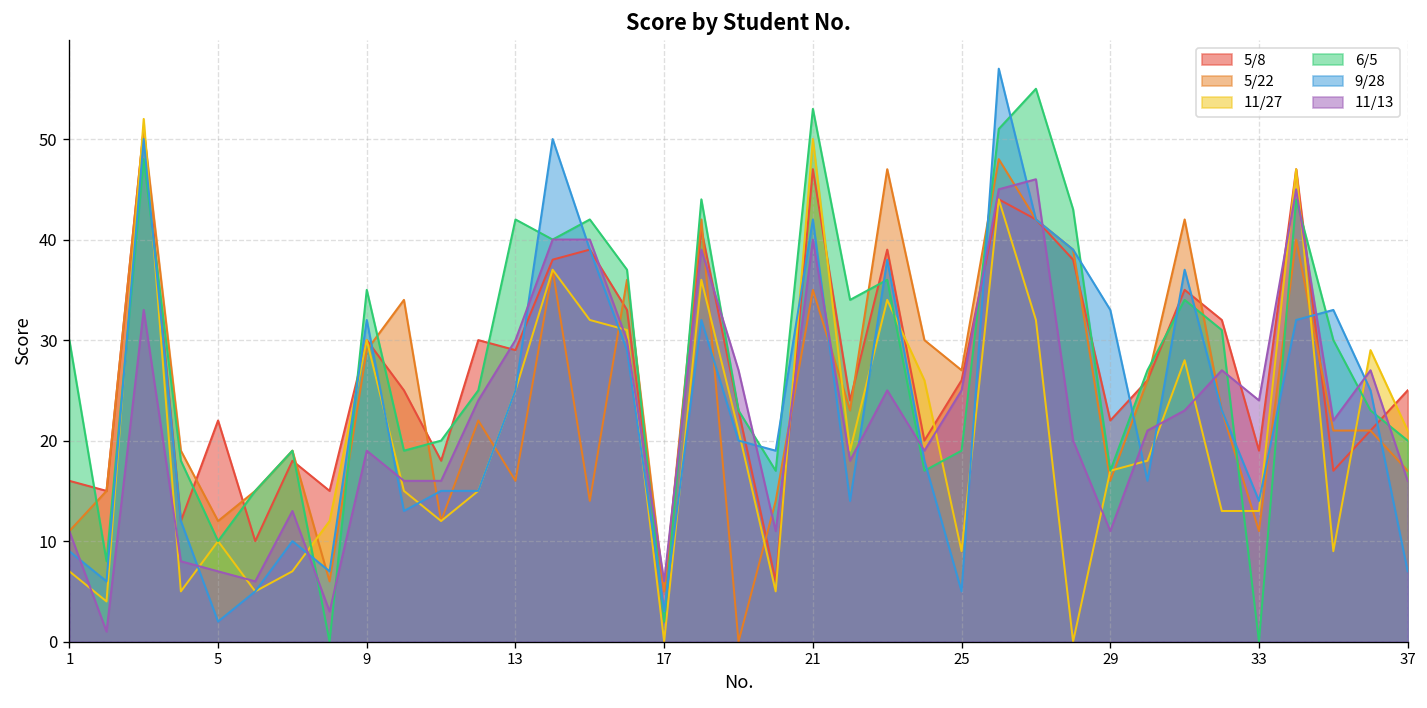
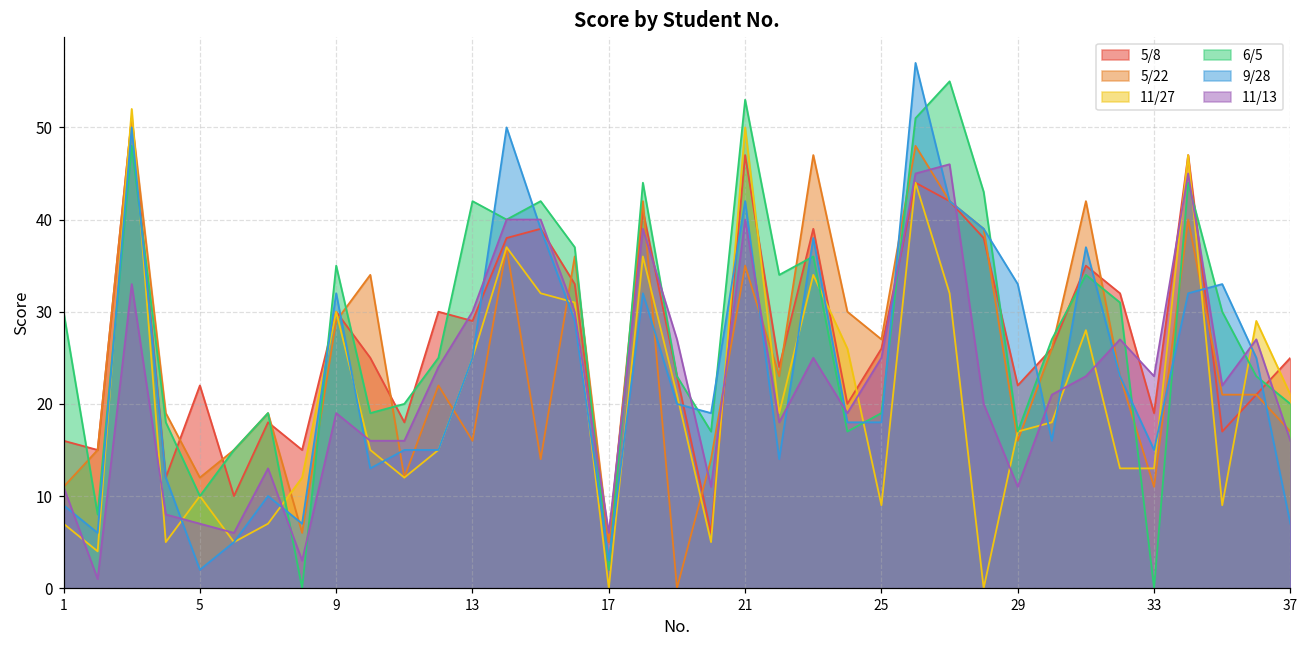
9/28, 25: 5 -> 18
9/28, 33: 14 -> 15
11/13, 33: 24 -> 23
